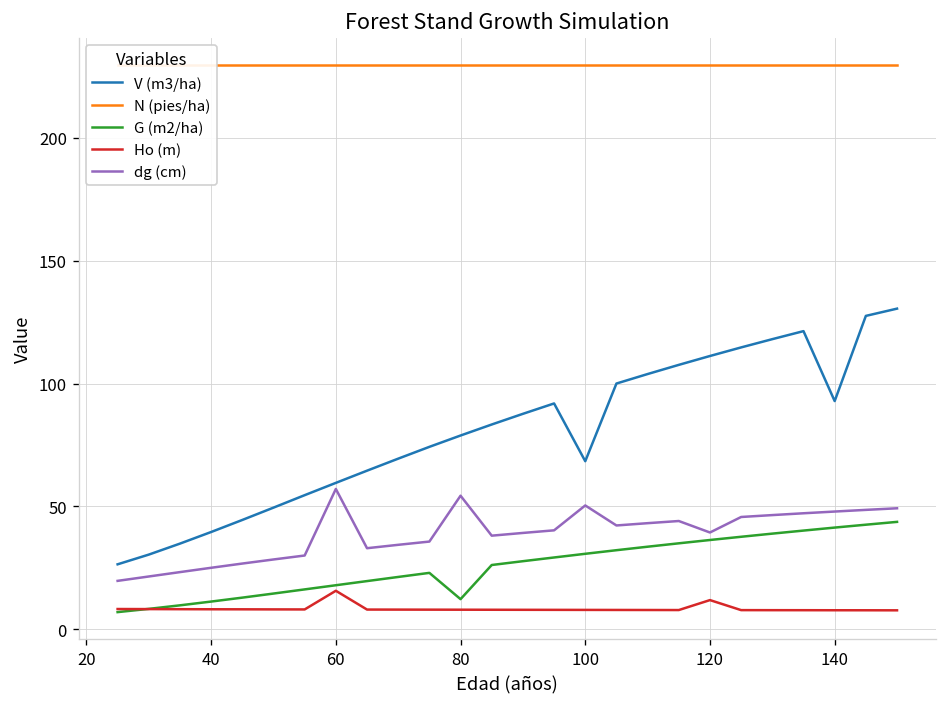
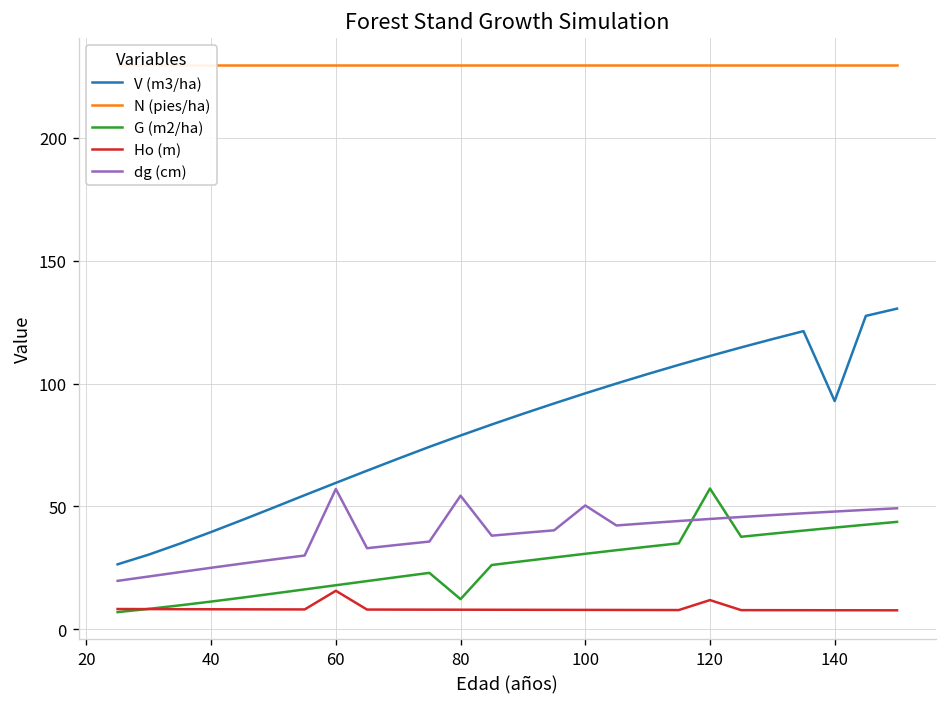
V (m3/ha), 100: 68 -> 96
G (m2/ha), 120: 36 -> 57
dg (cm), 120: 39 -> 45
